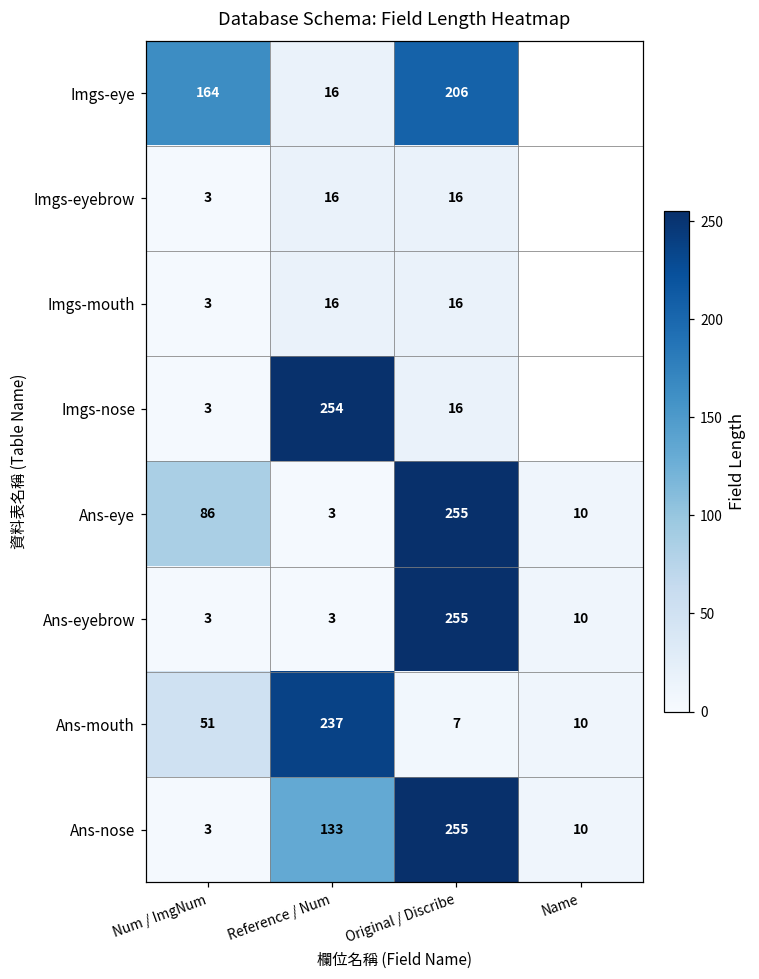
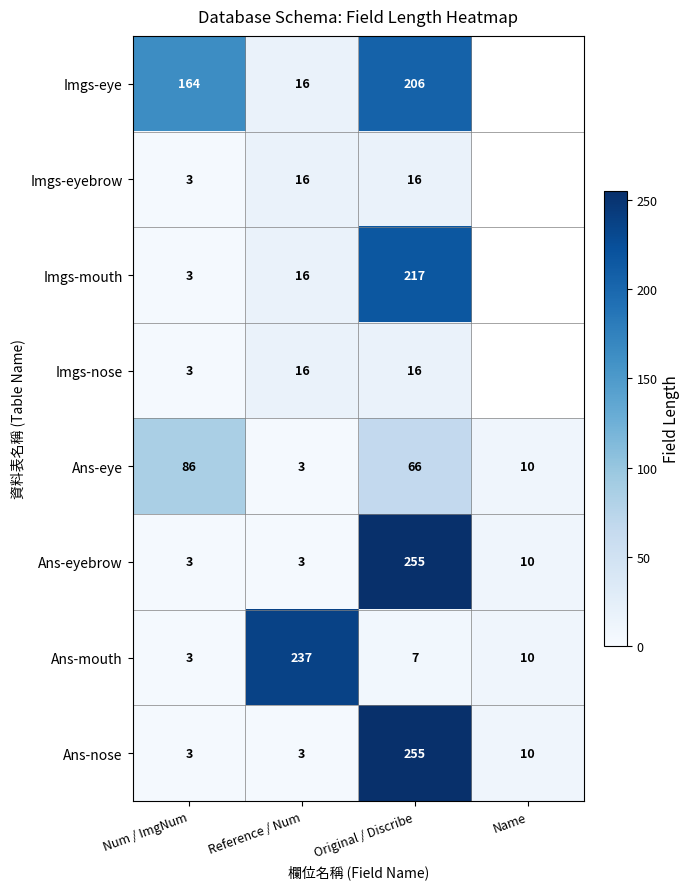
Imgs-mouth, Original / Discribe: 16 -> 217
Imgs-nose, Reference / Num: 254 -> 16
Ans-eye, Original / Discribe: 255 -> 66
Ans-mouth, Num / ImgNum: 51 -> 3
Ans-nose, Reference / Num: 133 -> 3
